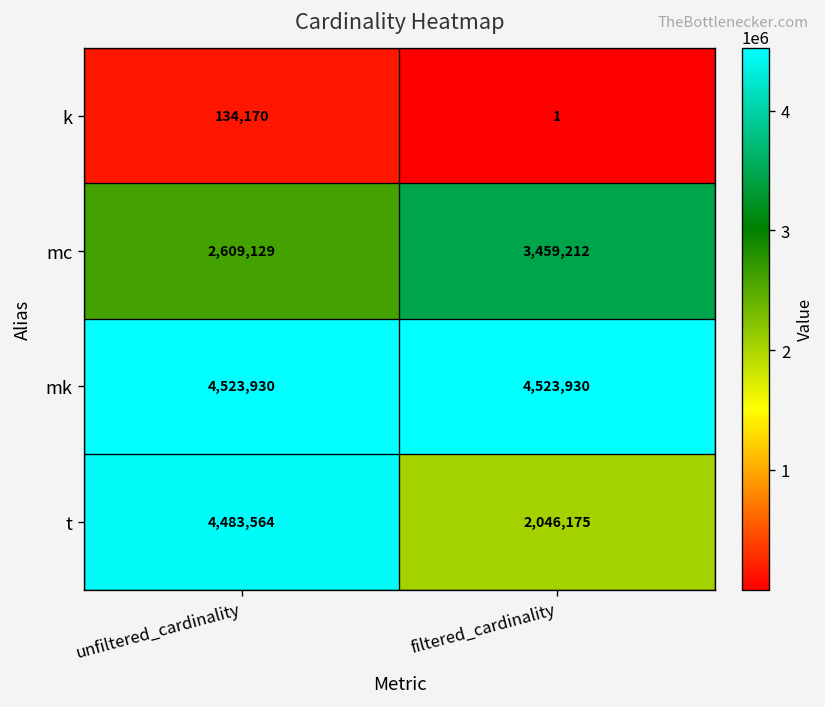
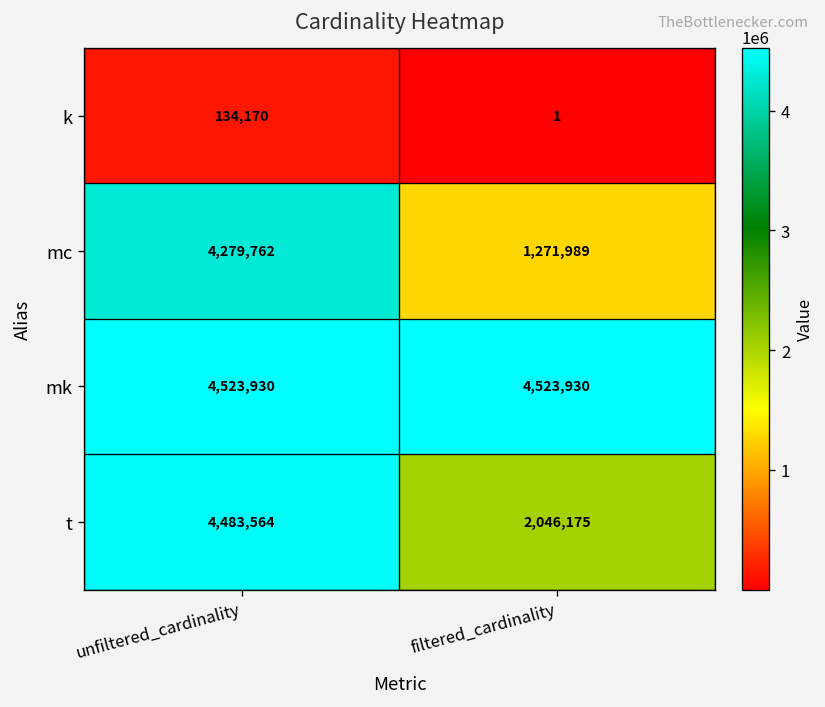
mc, unfiltered_cardinality: 2,609,129 -> 4,279,762
mc, filtered_cardinality: 3,459,212 -> 1,271,989
